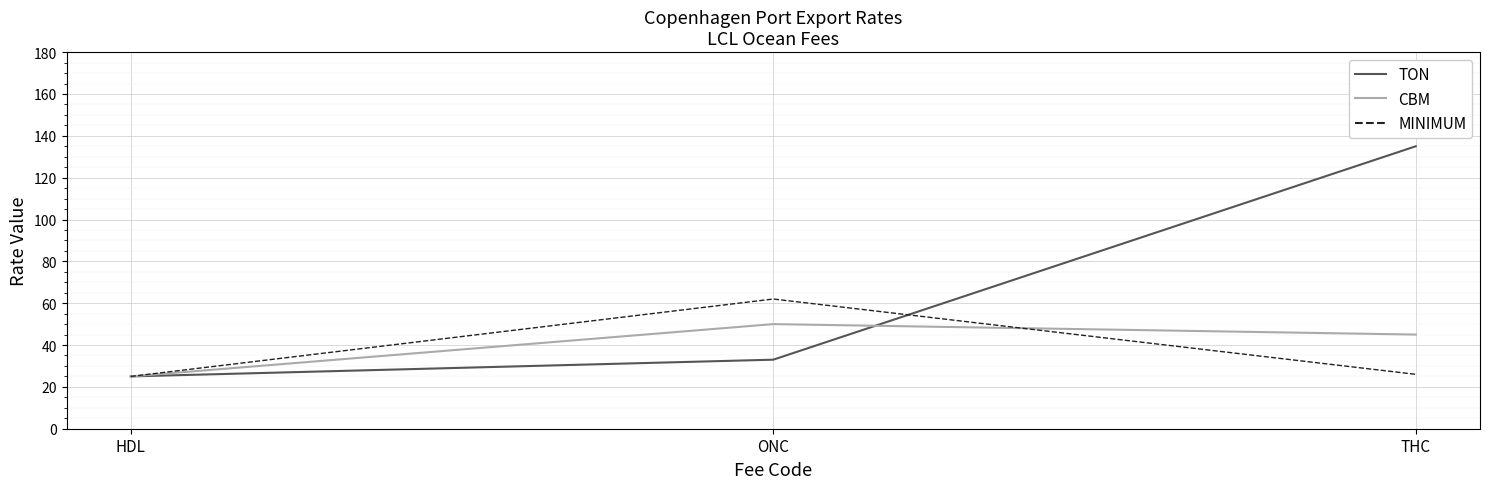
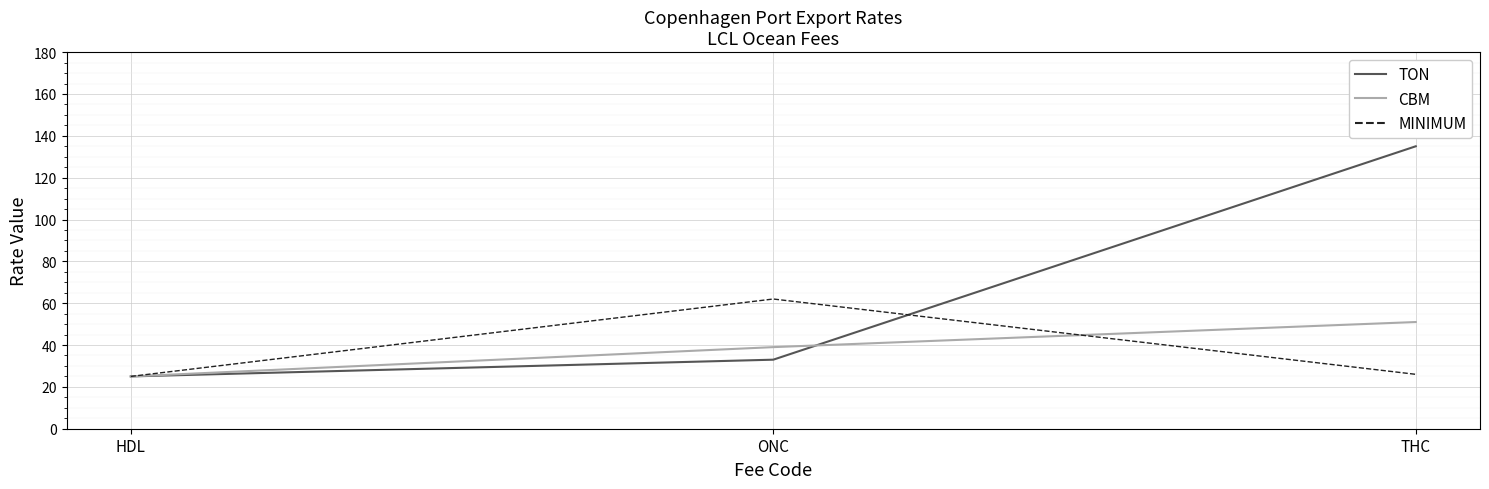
CBM, ONC: 50 -> 39
CBM, THC: 45 -> 51
